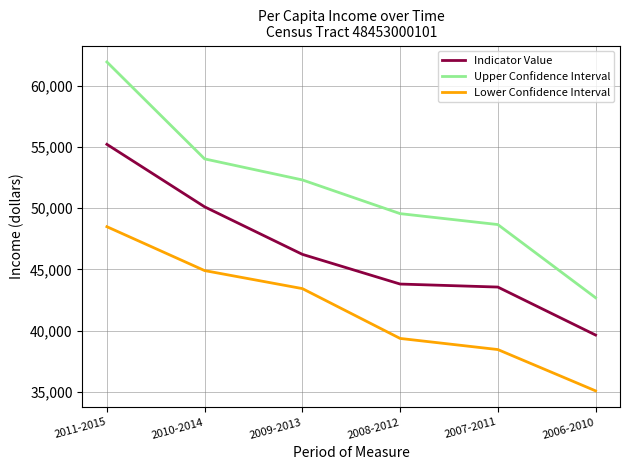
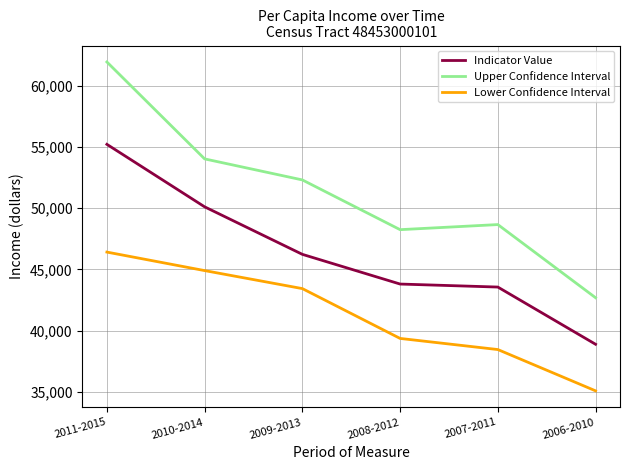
Lower Confidence Interval, 2011-2015: 48,500 -> 46,400
Upper Confidence Interval, 2008-2012: 49,600 -> 48,300
Indicator Value, 2006-2010: 39,700 -> 38,900
